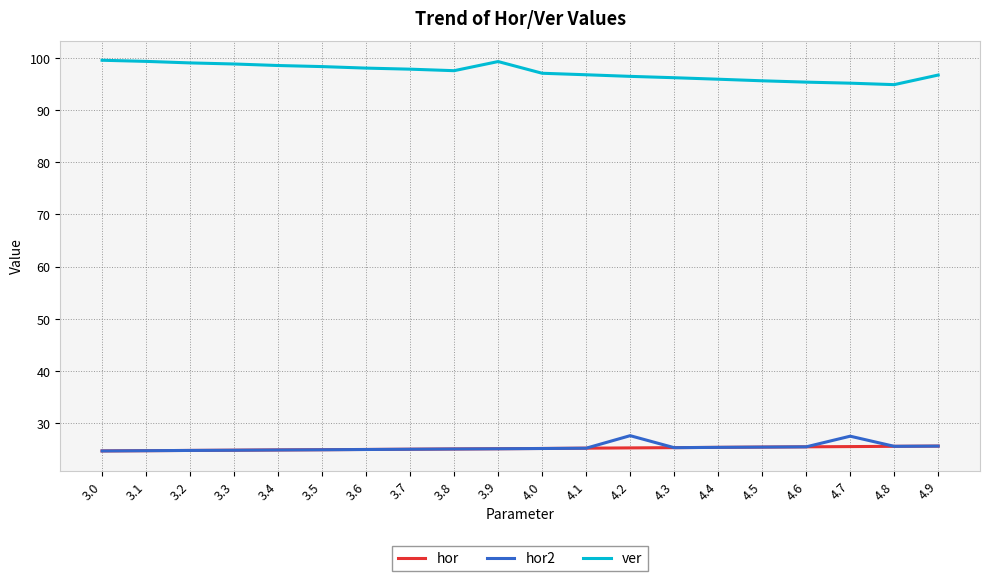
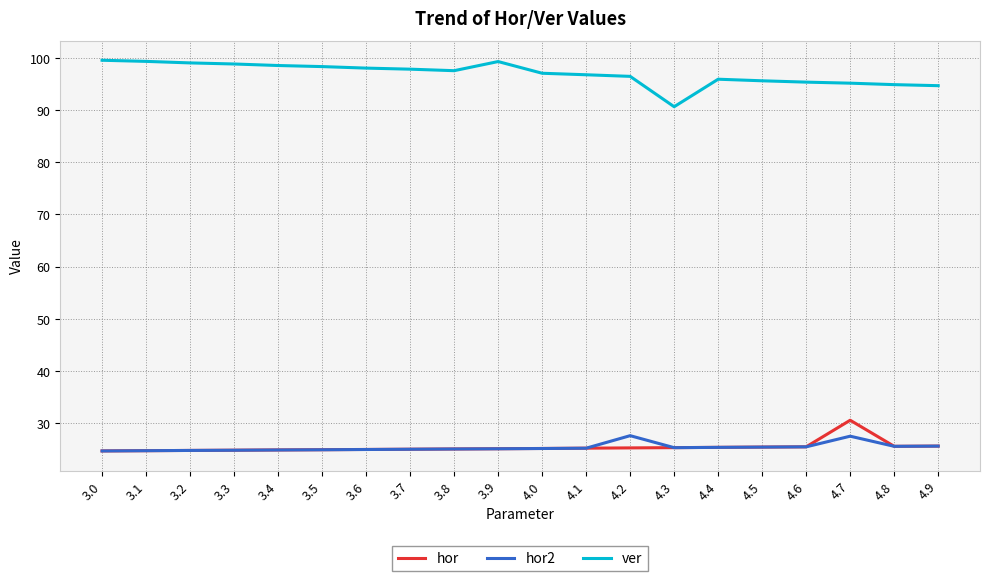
ver, 4.3: 96 -> 91
hor, 4.7: 26 -> 31
ver, 4.9: 97 -> 95
